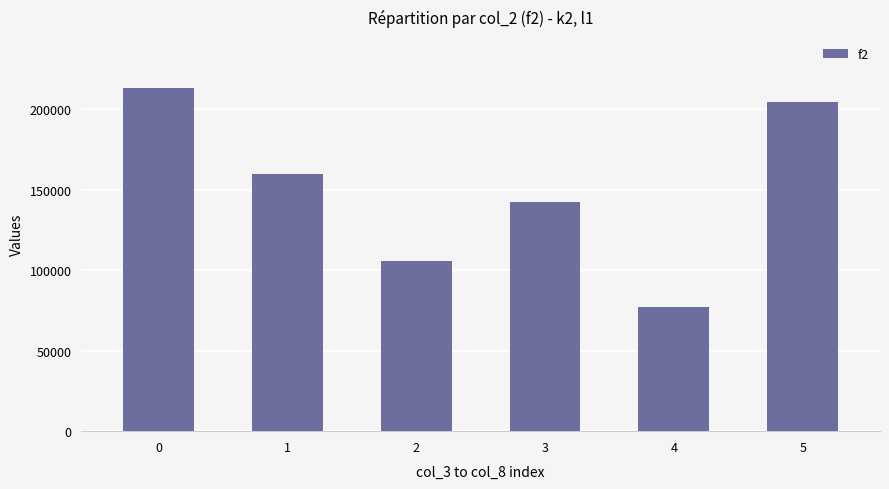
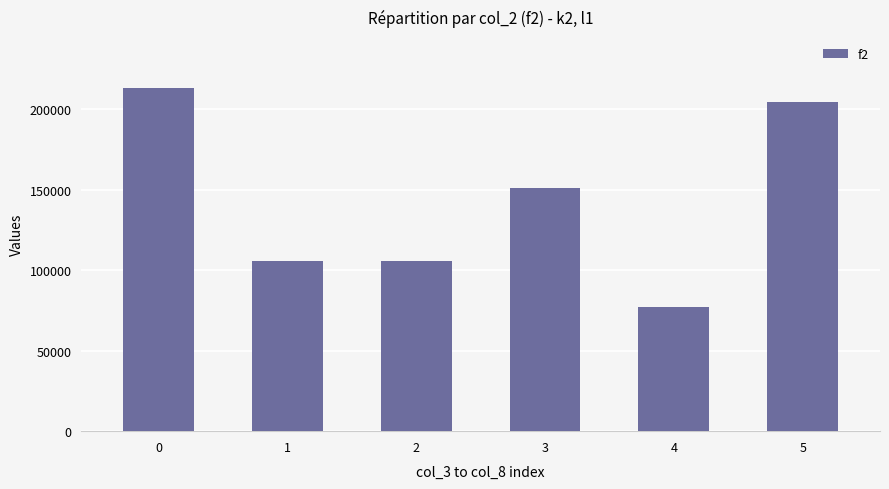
1: 160000 -> 106000
3: 142000 -> 151000
